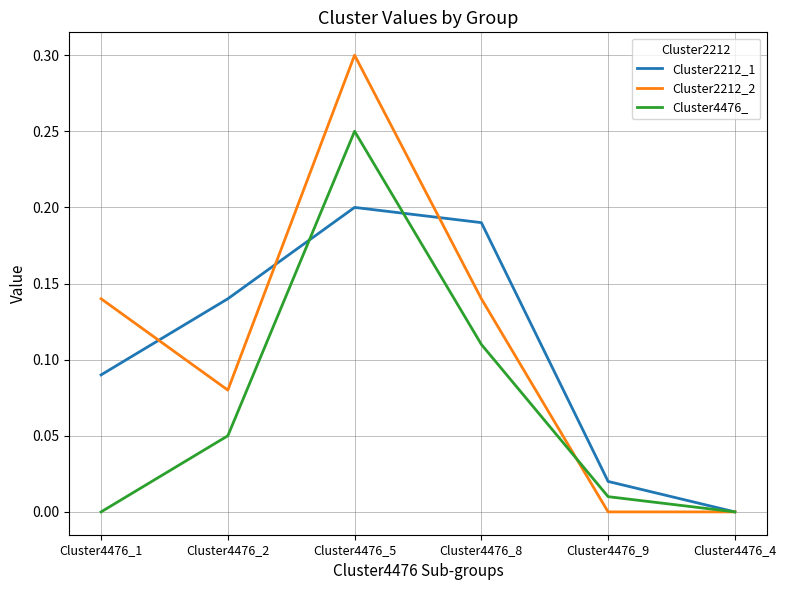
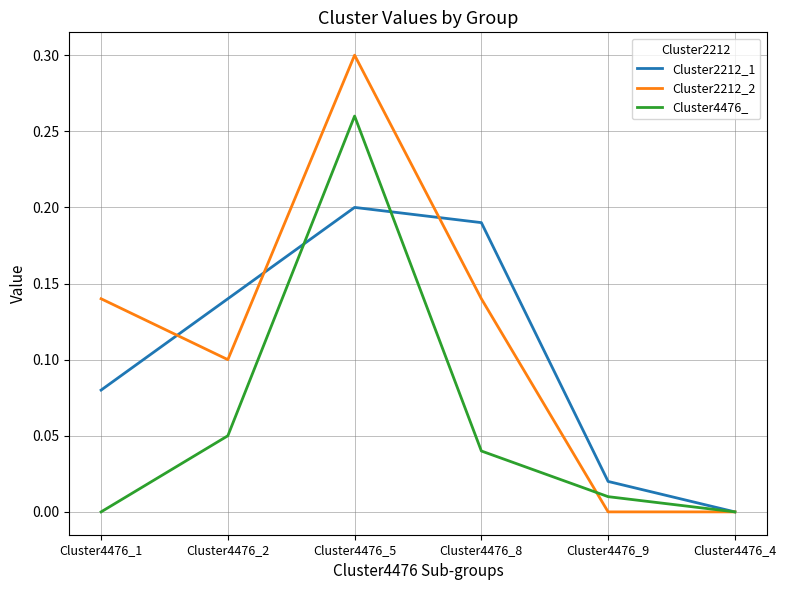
Cluster2212_1, Cluster4476_1: 0.09 -> 0.08
Cluster2212_2, Cluster4476_2: 0.08 -> 0.10
Cluster4476_, Cluster4476_5: 0.25 -> 0.26
Cluster4476_, Cluster4476_8: 0.11 -> 0.04
